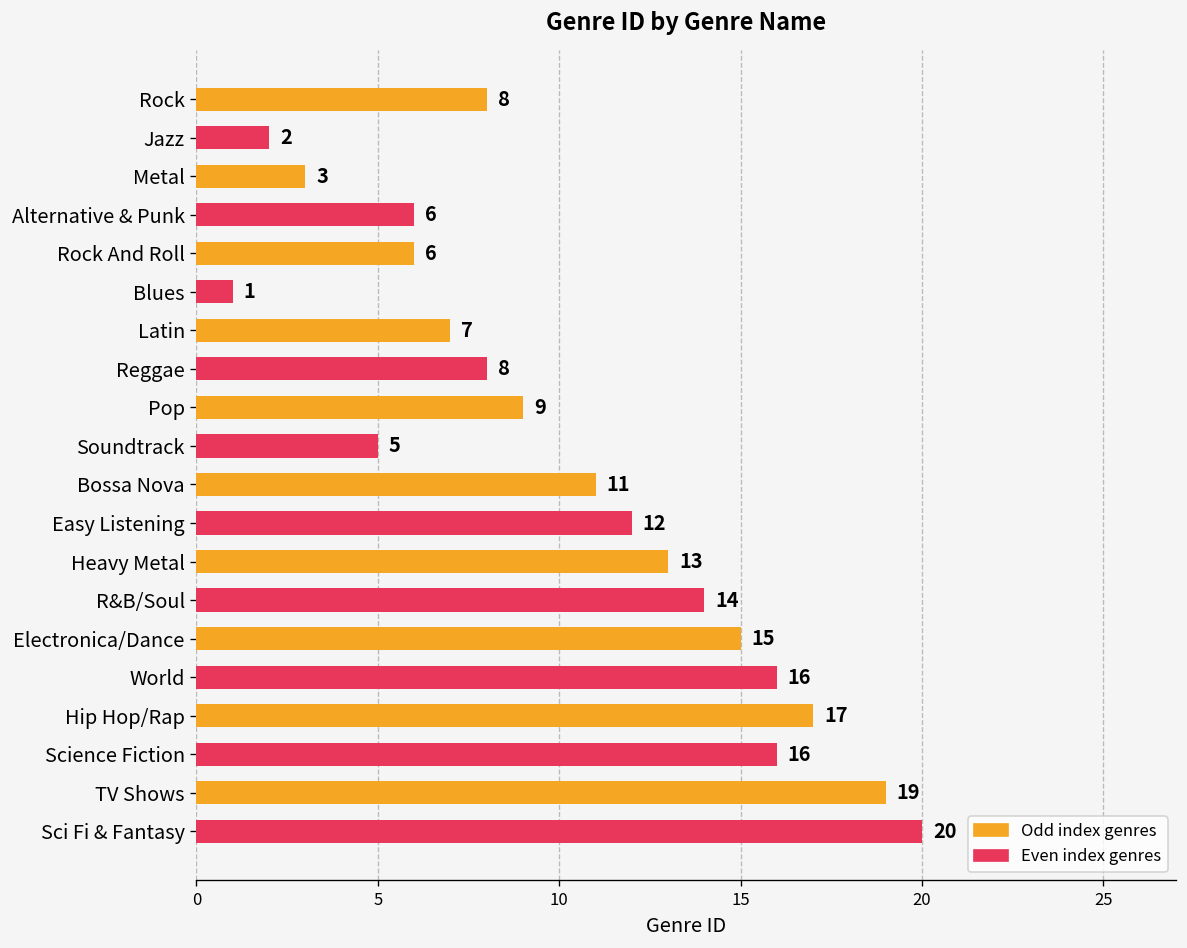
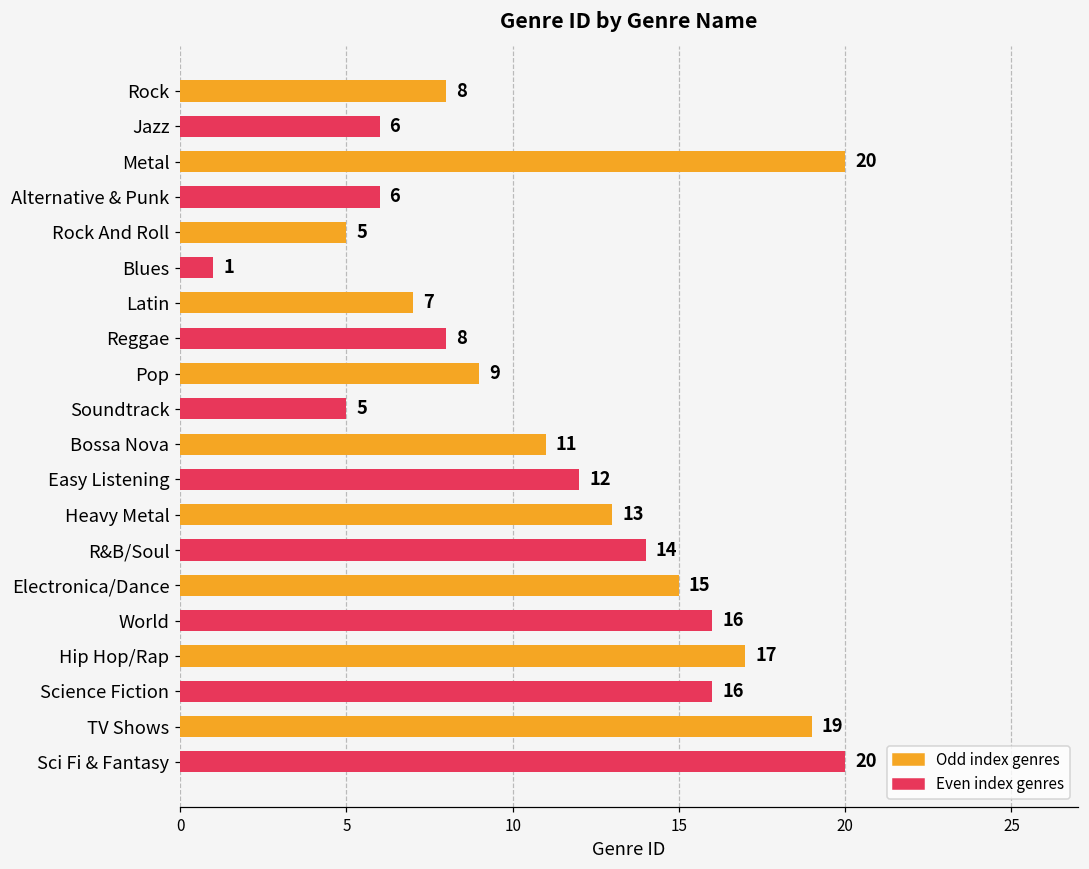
Jazz: 2 -> 6
Metal: 3 -> 20
Rock And Roll: 6 -> 5
